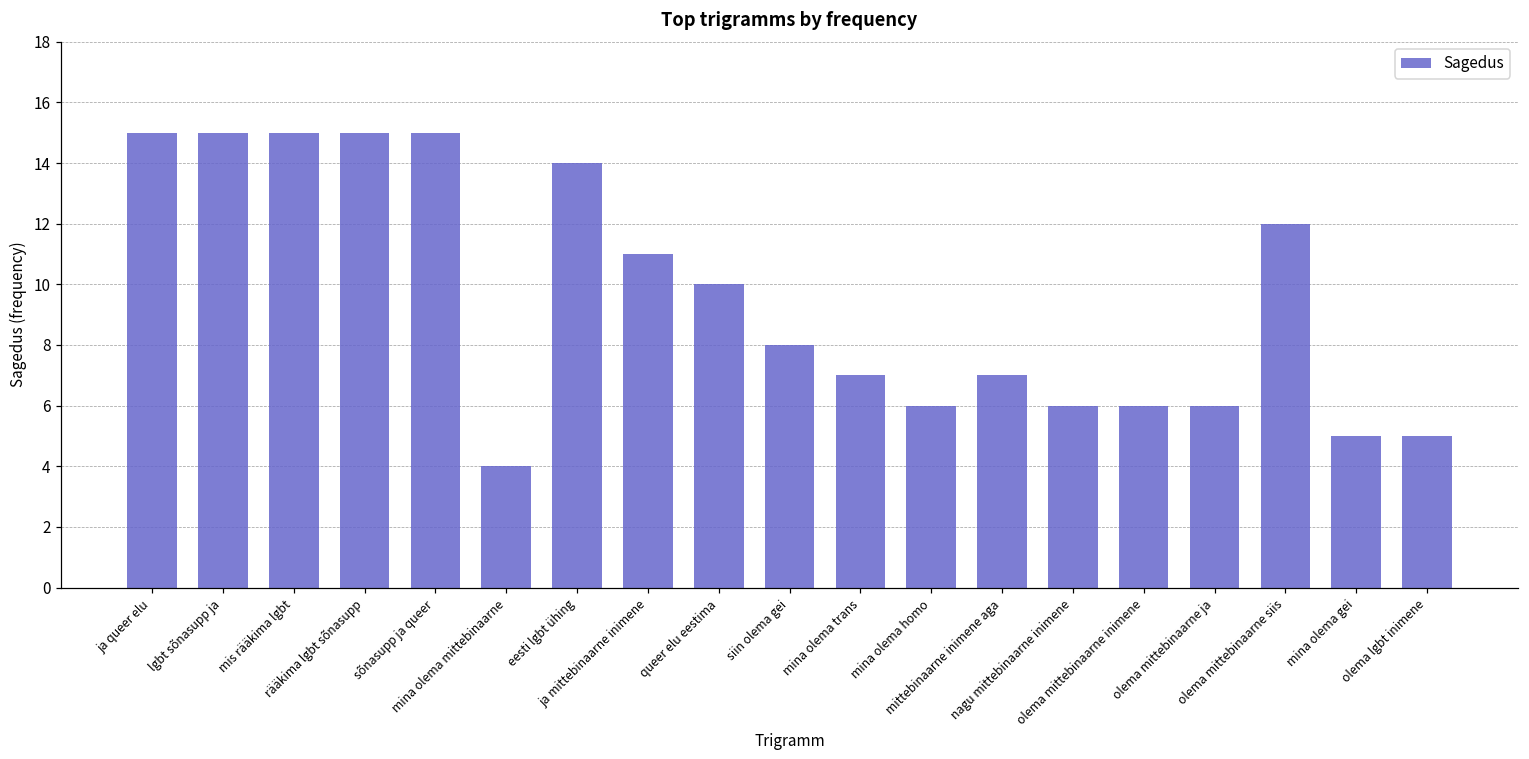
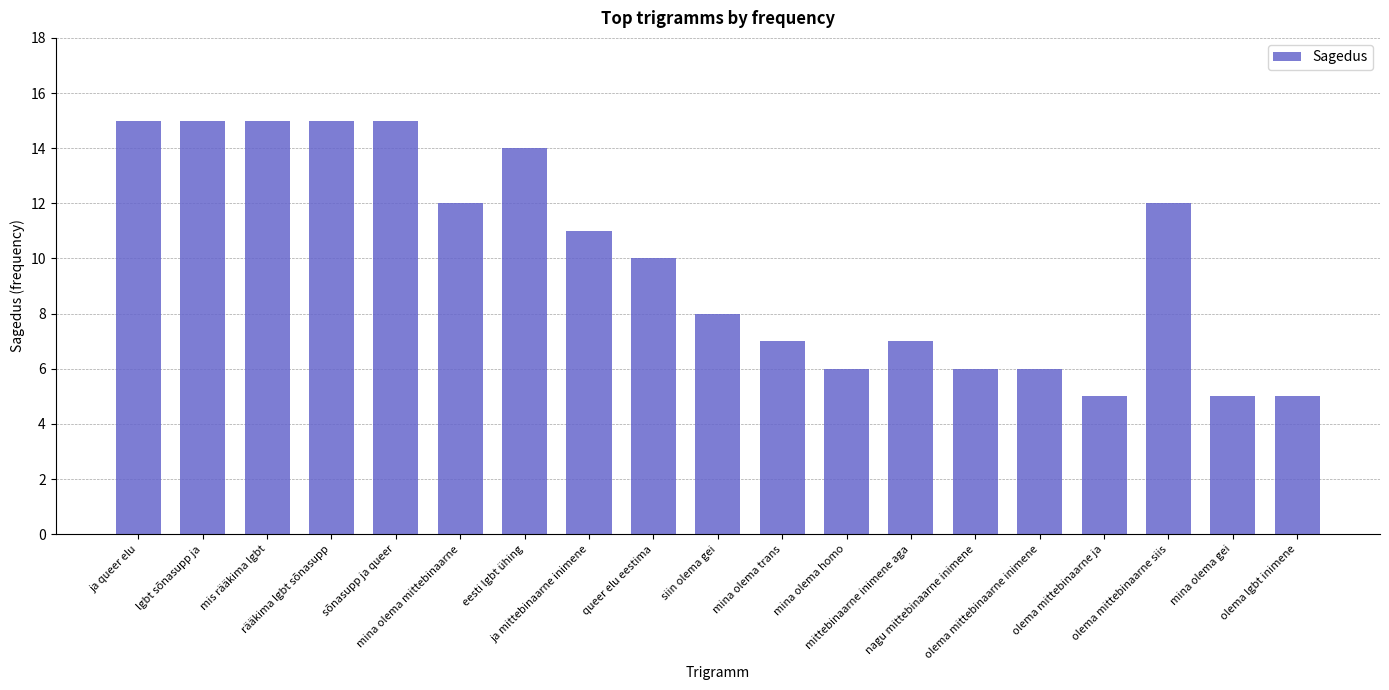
mina olema mittebinaarne: 4 -> 12
olema mittebinaarne ja: 6 -> 5
